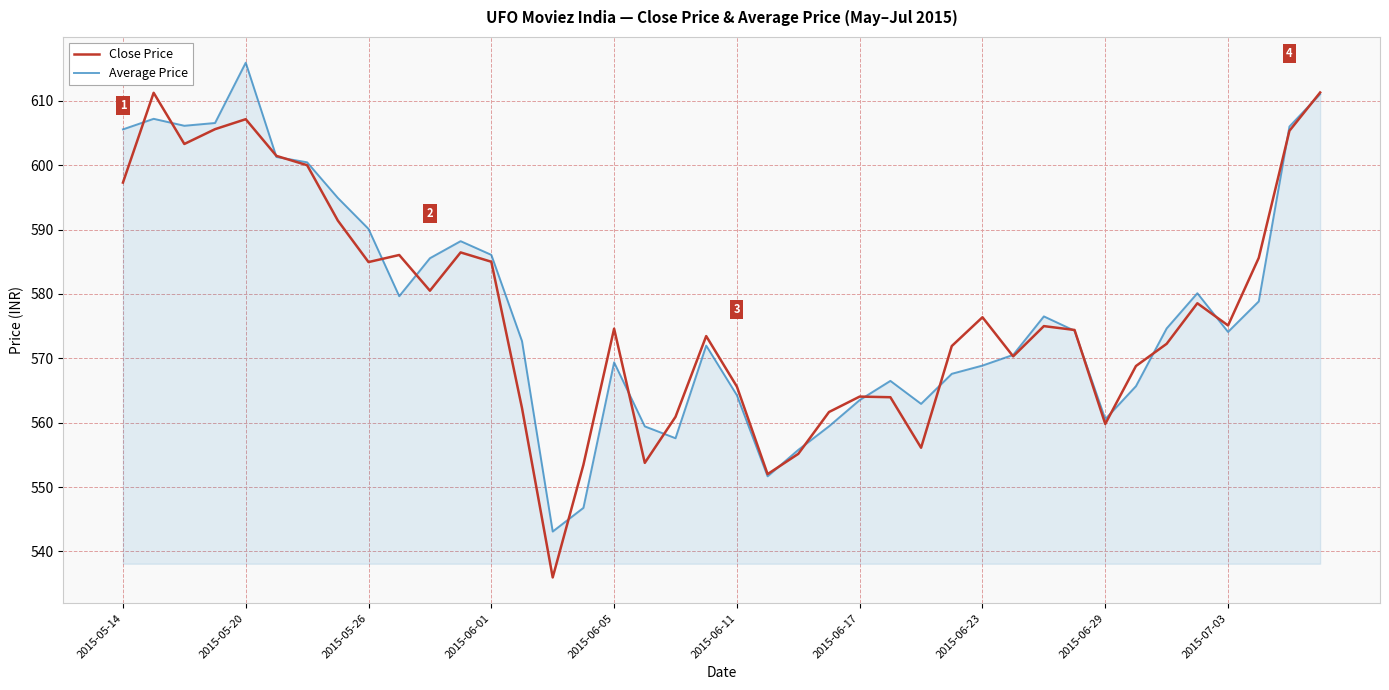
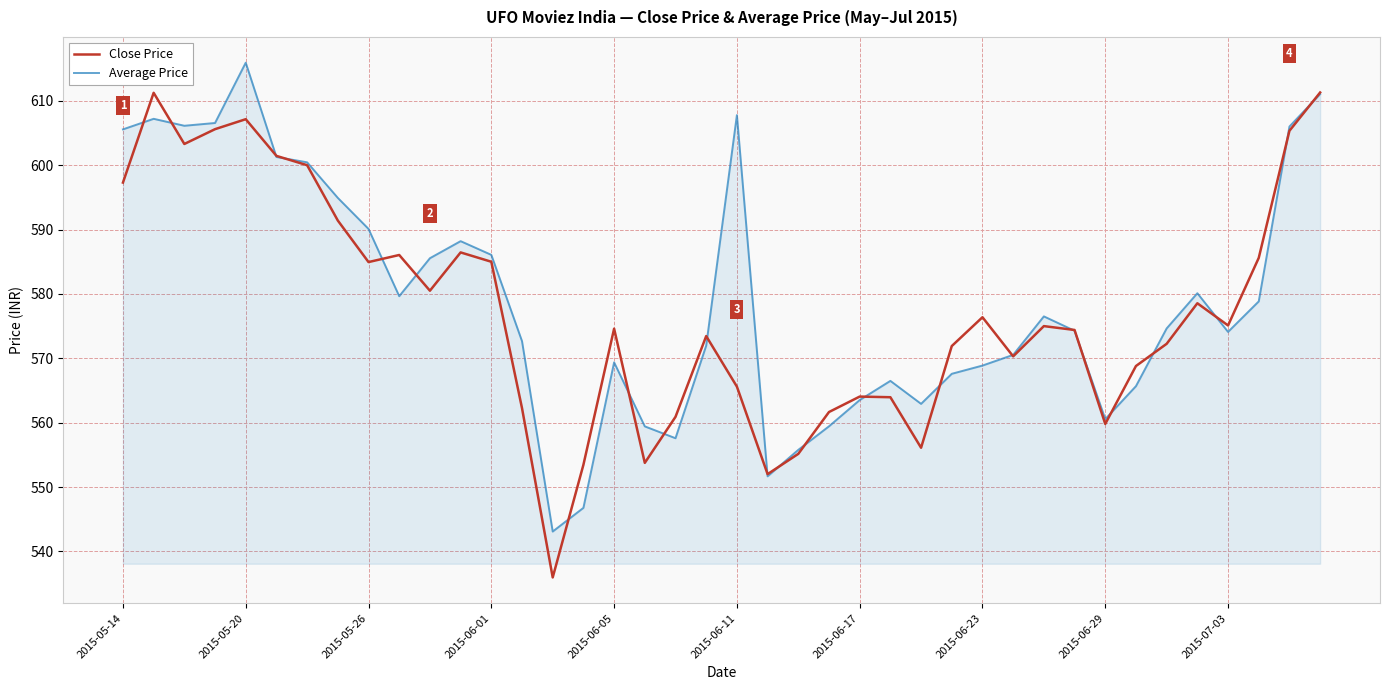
Average Price, 2015-06-11: 564 -> 608
